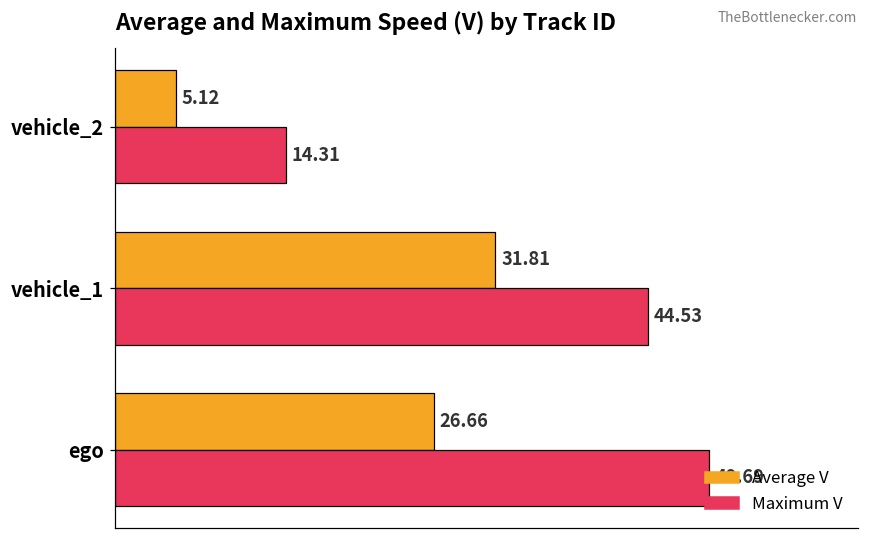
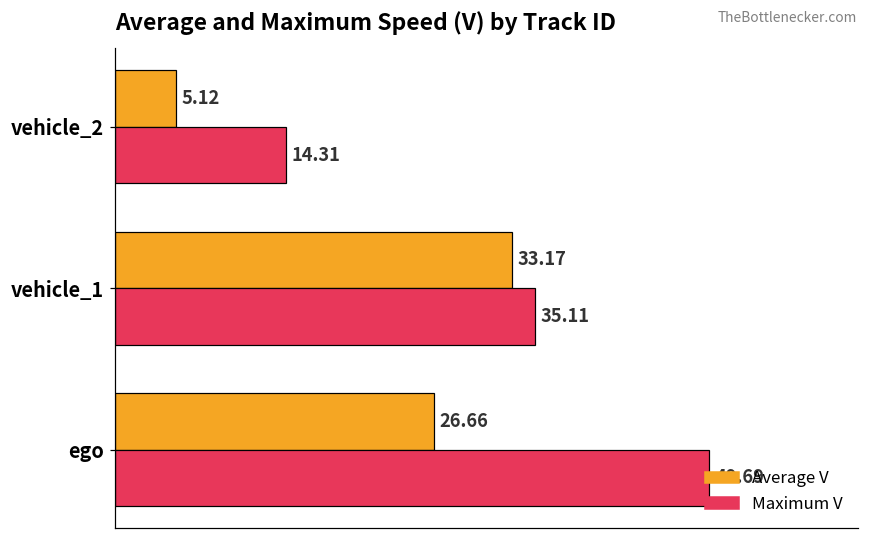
Average V, vehicle_1: 31.81 -> 33.17
Maximum V, vehicle_1: 44.53 -> 35.11
